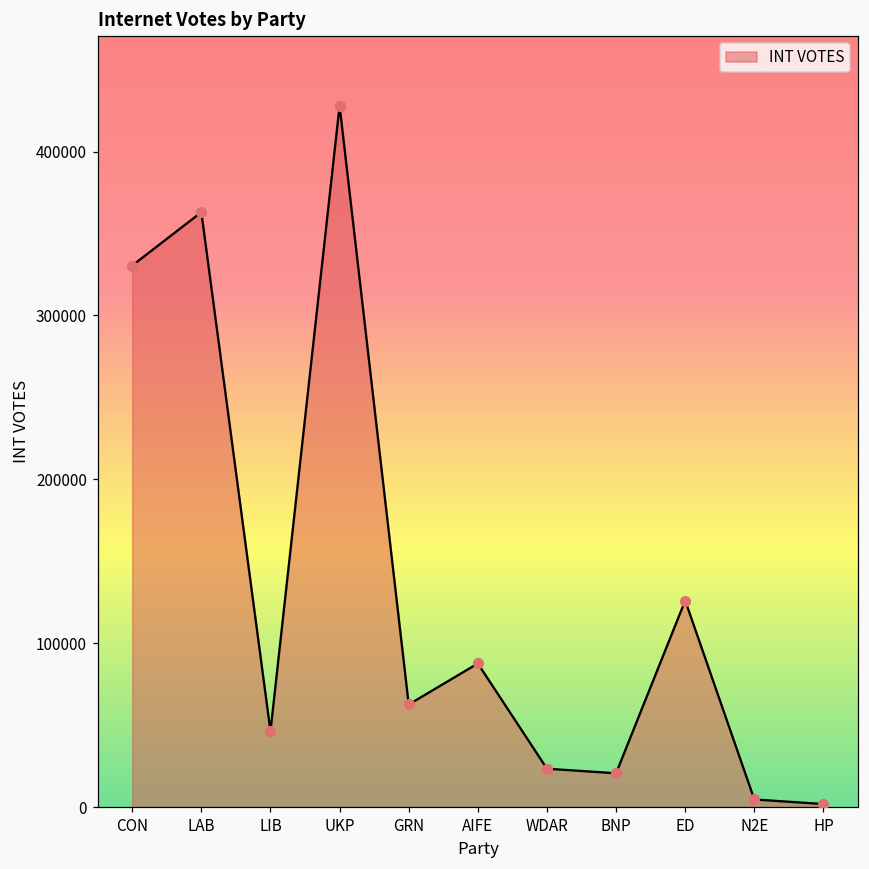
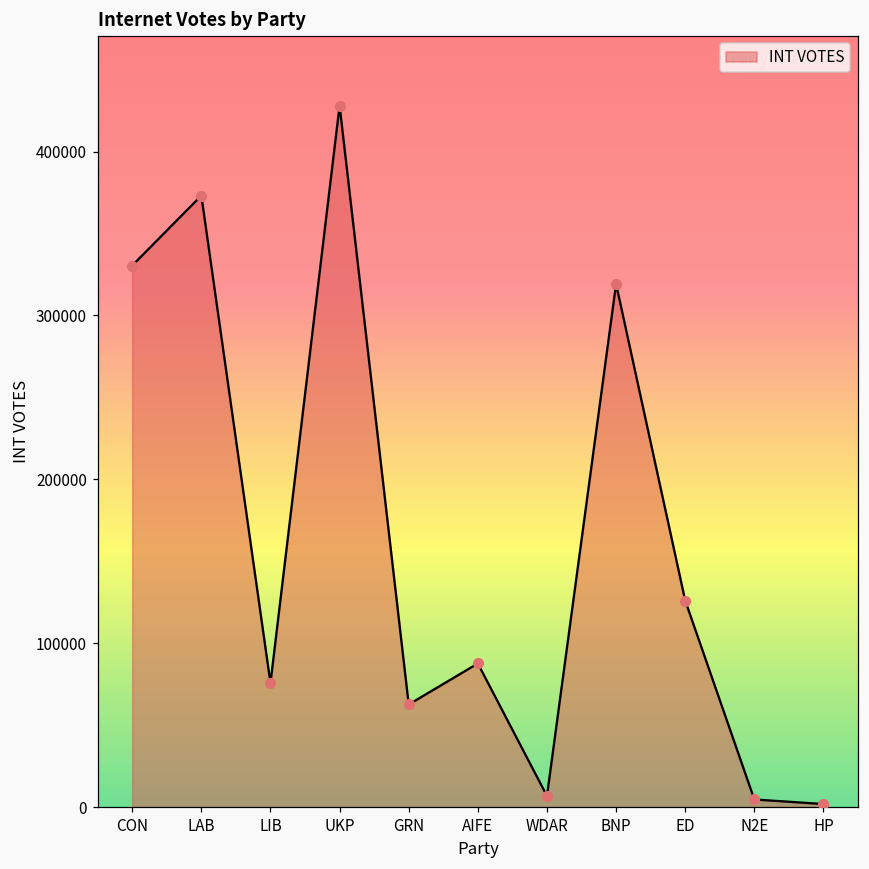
LAB: 363000 -> 373000
LIB: 46000 -> 76000
WDAR: 23000 -> 7000
BNP: 21000 -> 319000
